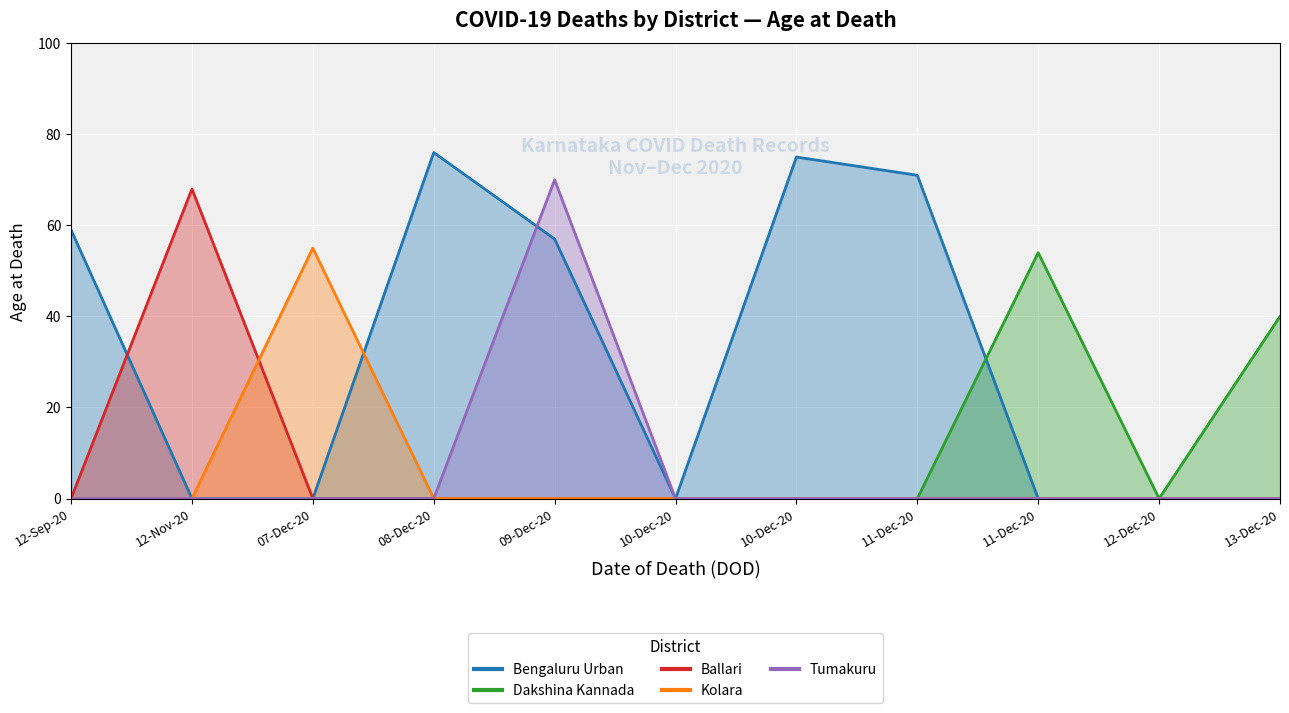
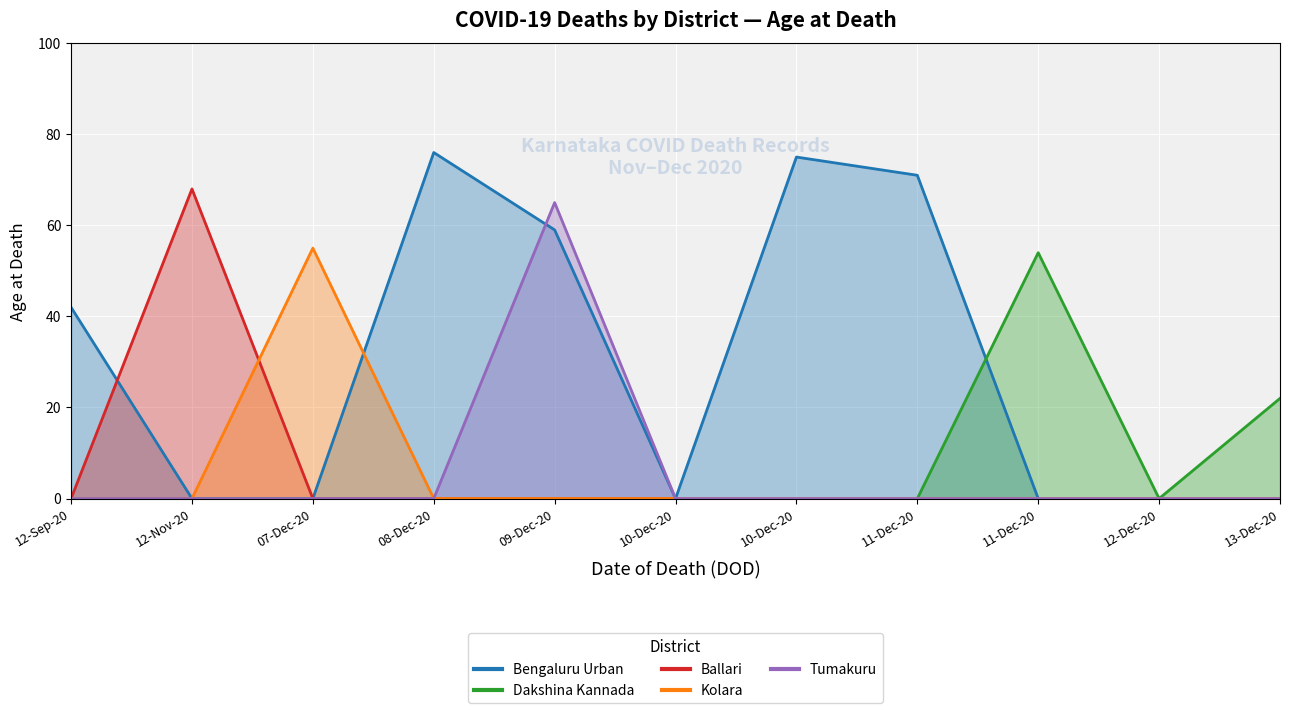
Bengaluru Urban, 12-Sep-20: 59 -> 42
Bengaluru Urban, 09-Dec-20: 57 -> 59
Tumakuru, 09-Dec-20: 70 -> 65
Dakshina Kannada, 13-Dec-20: 40 -> 22
